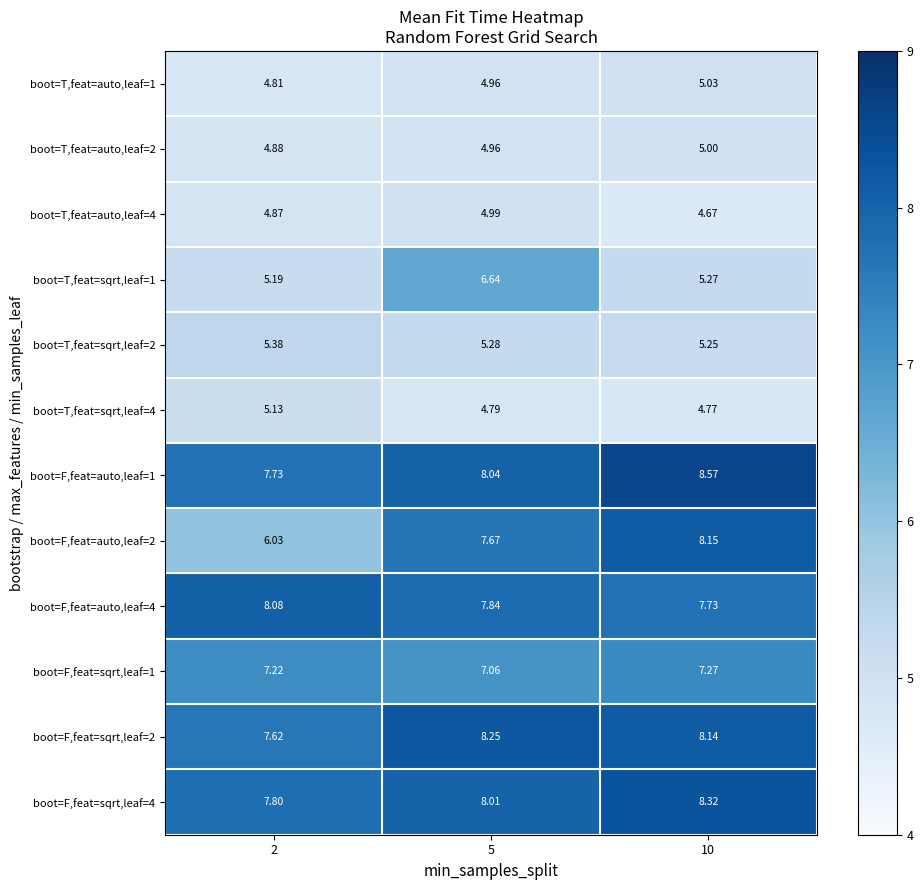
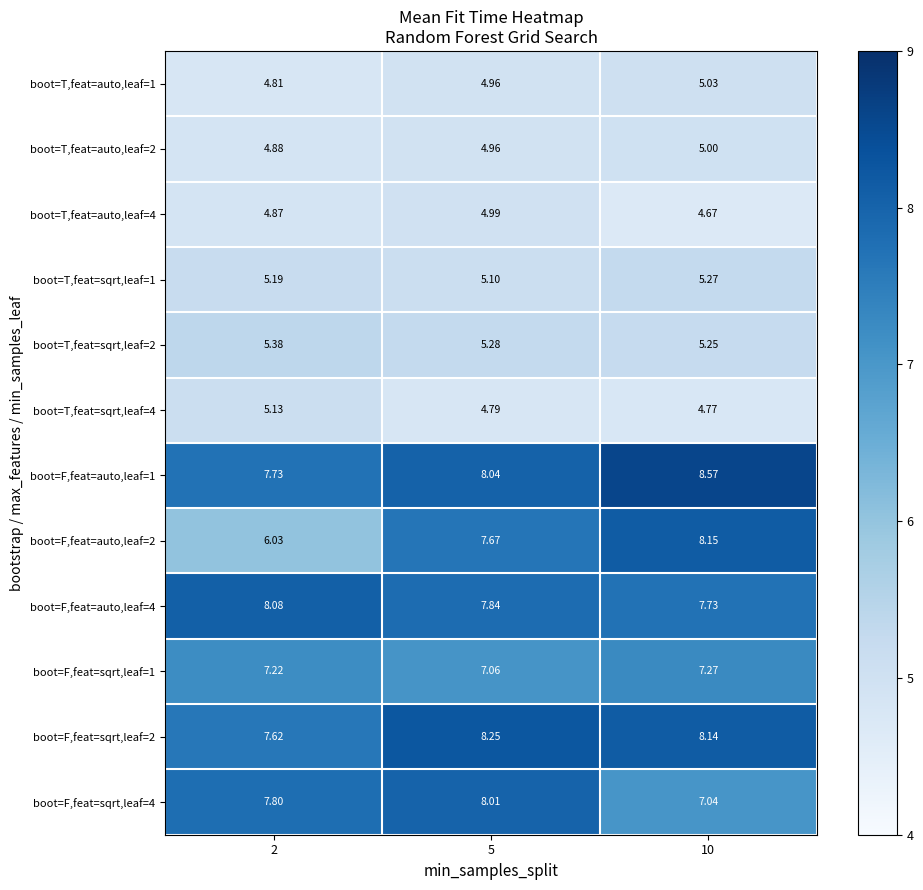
boot=T,feat=sqrt,leaf=1, 5: 6.64 -> 5.10
boot=F,feat=sqrt,leaf=4, 10: 8.32 -> 7.04
